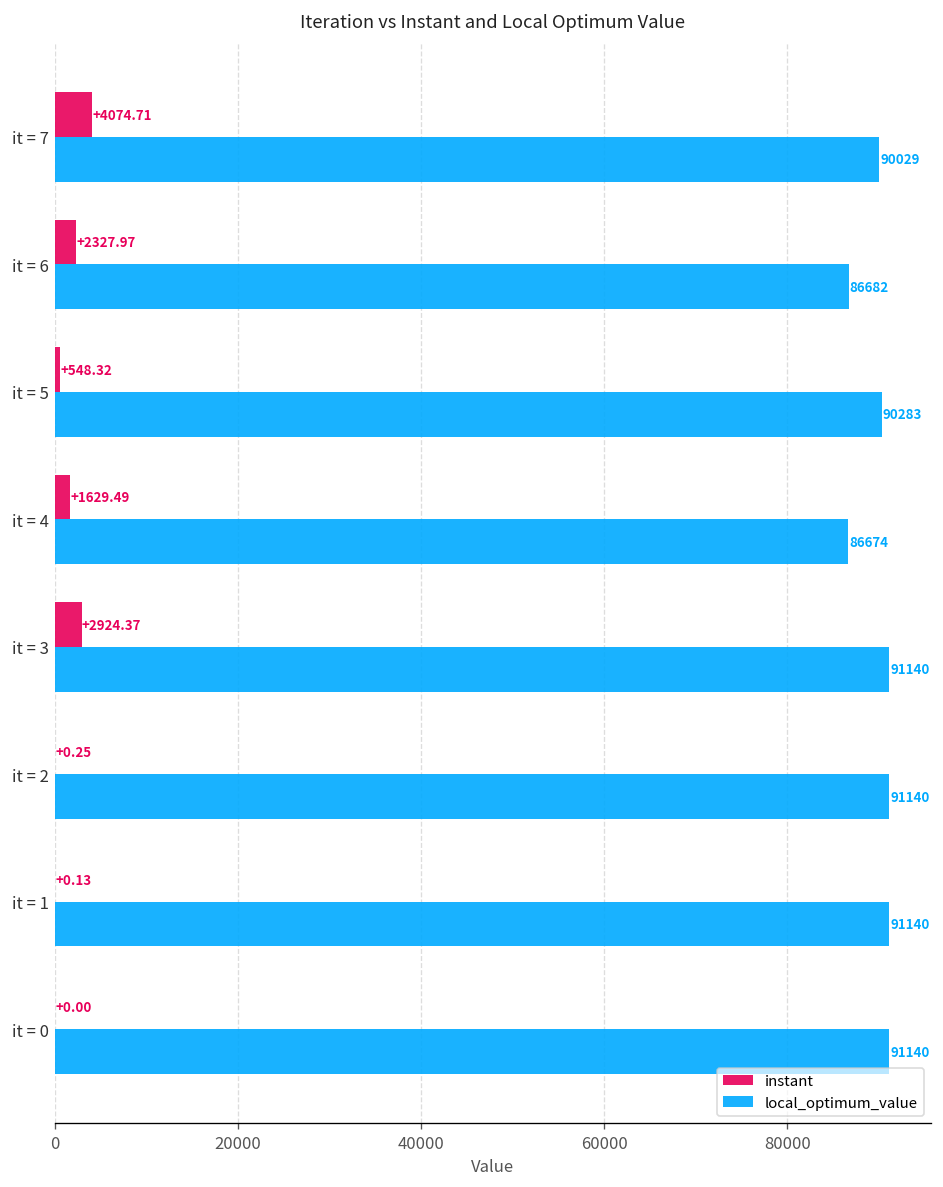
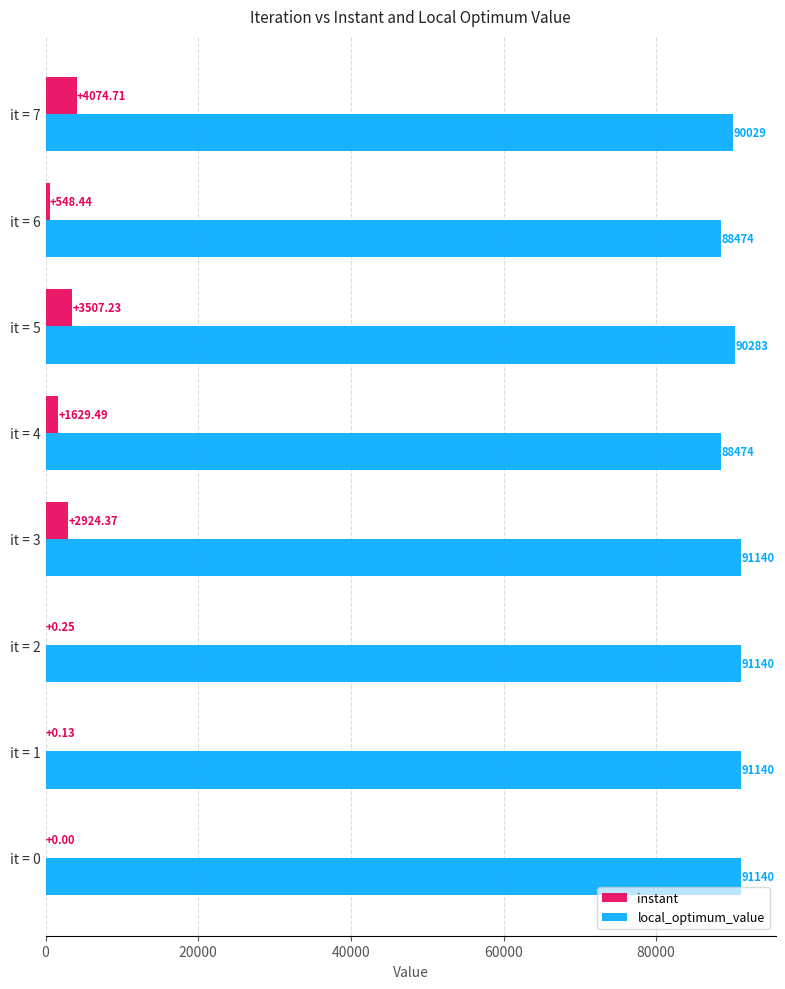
instant, it = 6: +2327.97 -> +548.44
local_optimum_value, it = 6: 86682 -> 88474
instant, it = 5: +548.32 -> +3507.23
local_optimum_value, it = 4: 86674 -> 88474
